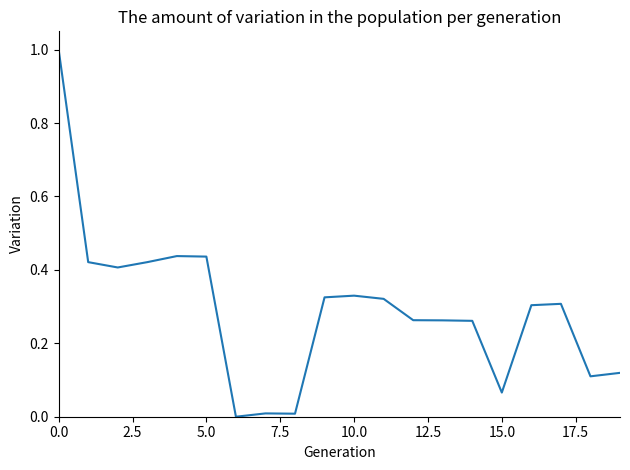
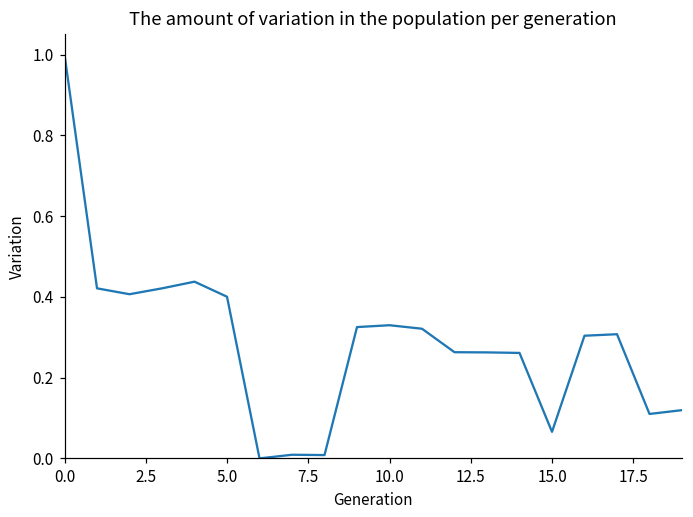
5.0: 0.44 -> 0.40
